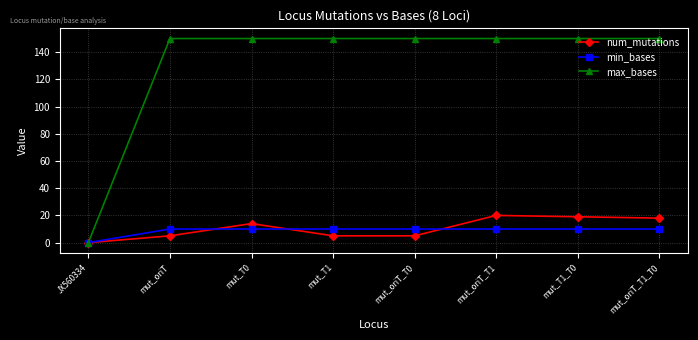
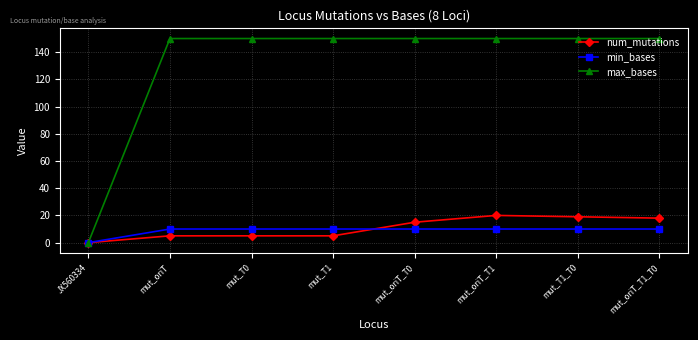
num_mutations, mut_T0: 14 -> 5
num_mutations, mut_oriT_T0: 5 -> 15
